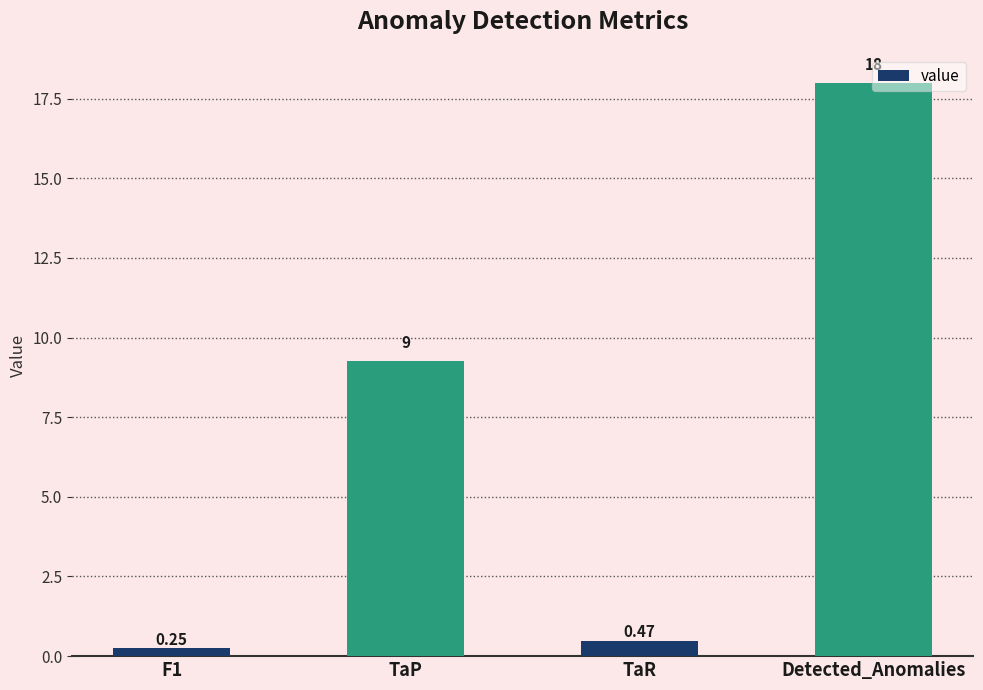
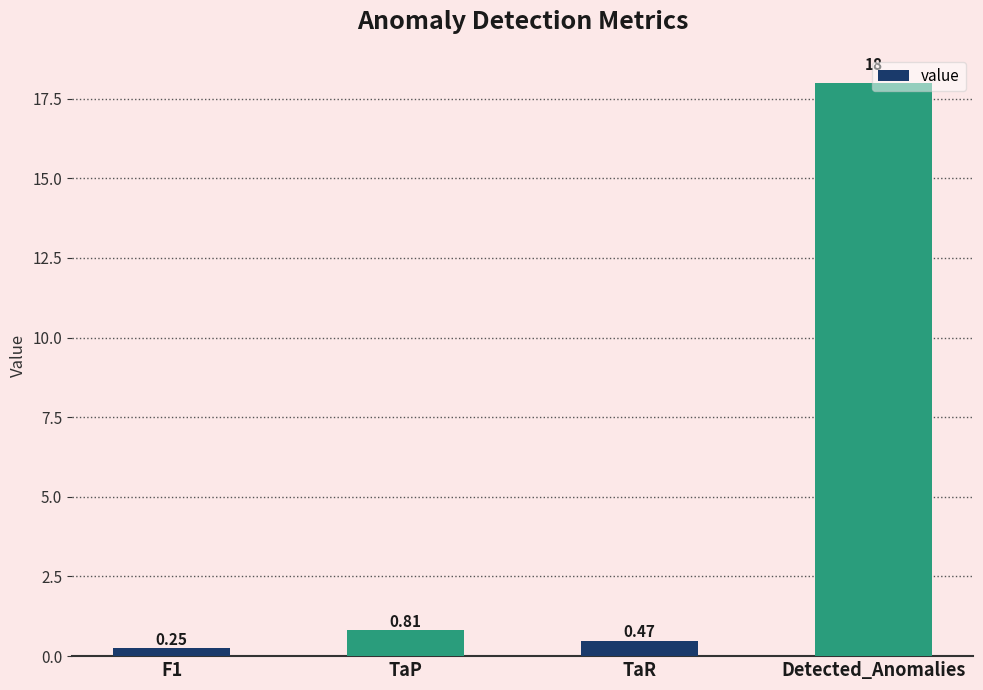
TaP: 9 -> 0.81
